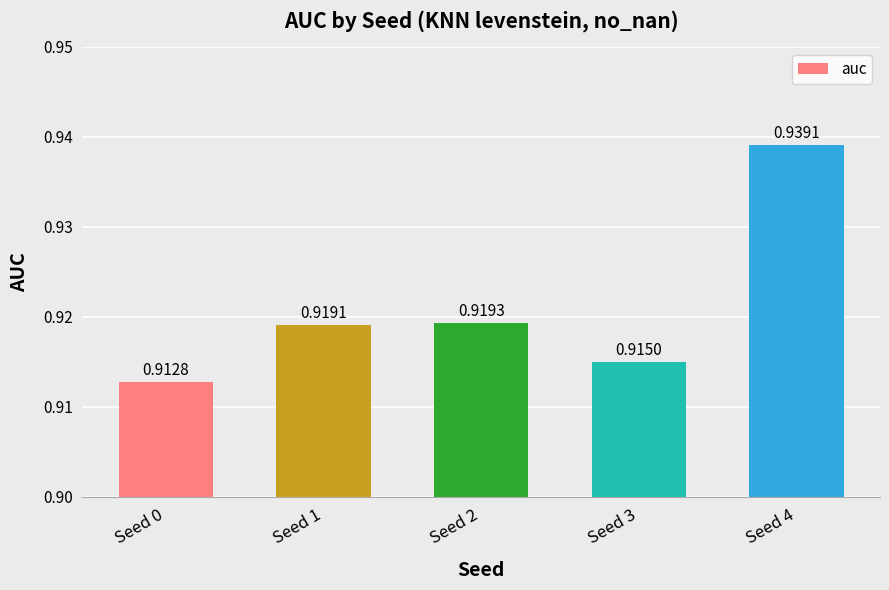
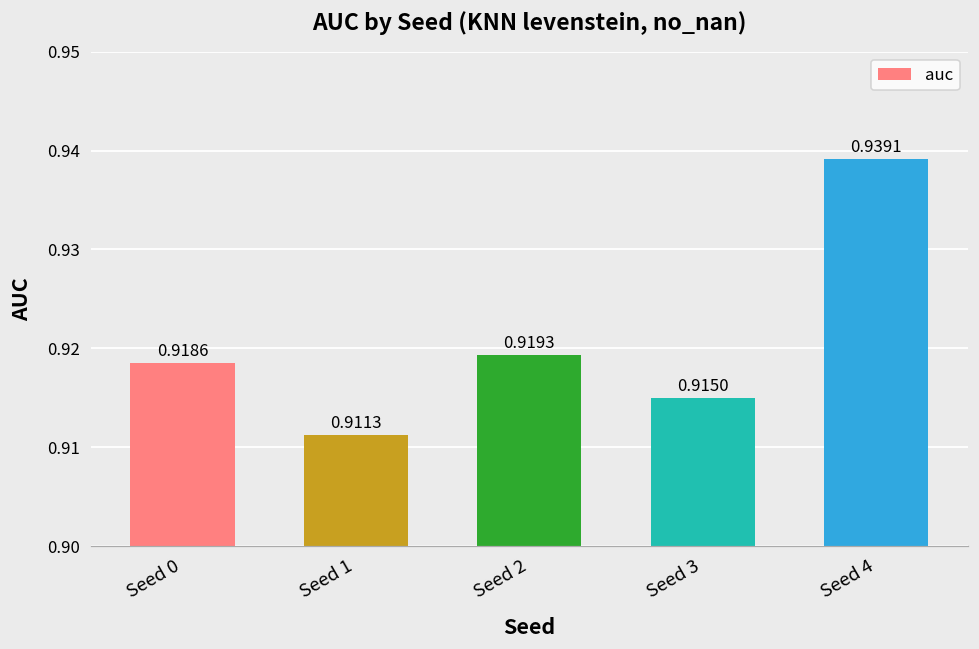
Seed 0: 0.9128 -> 0.9186
Seed 1: 0.9191 -> 0.9113
